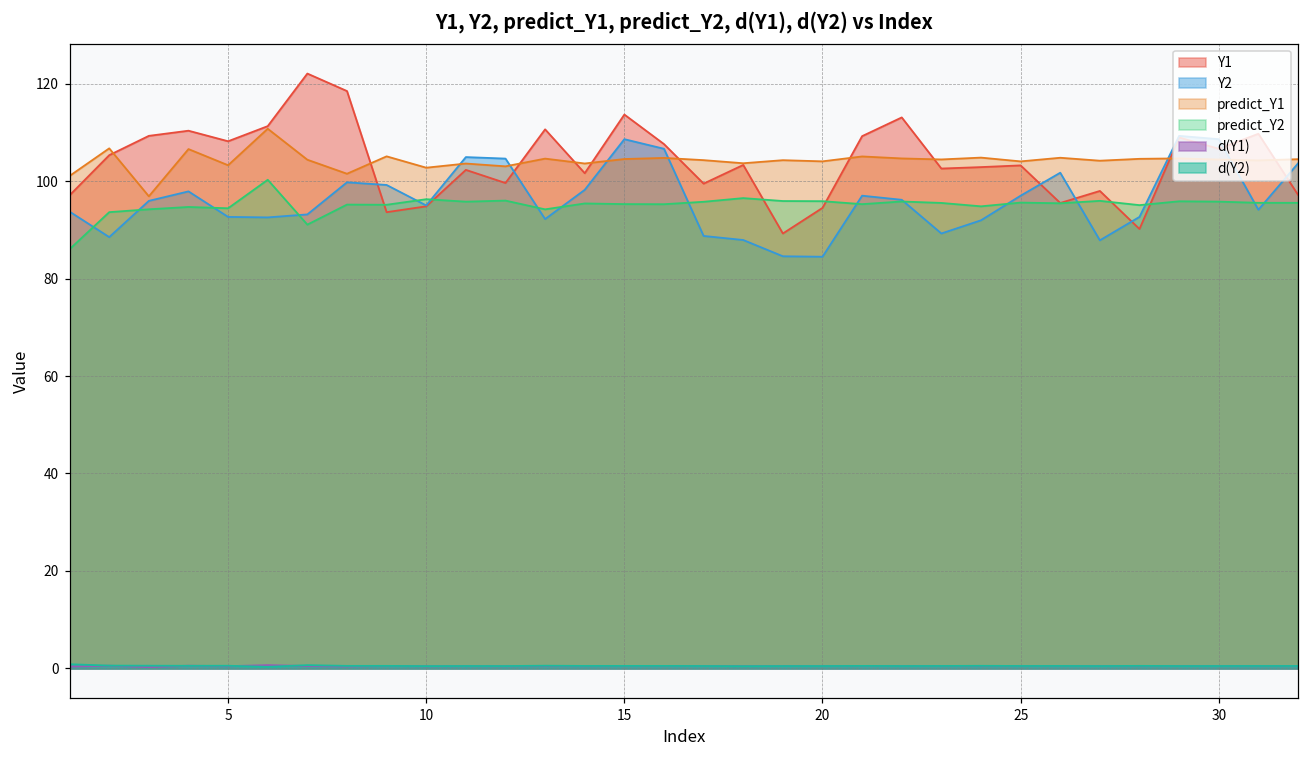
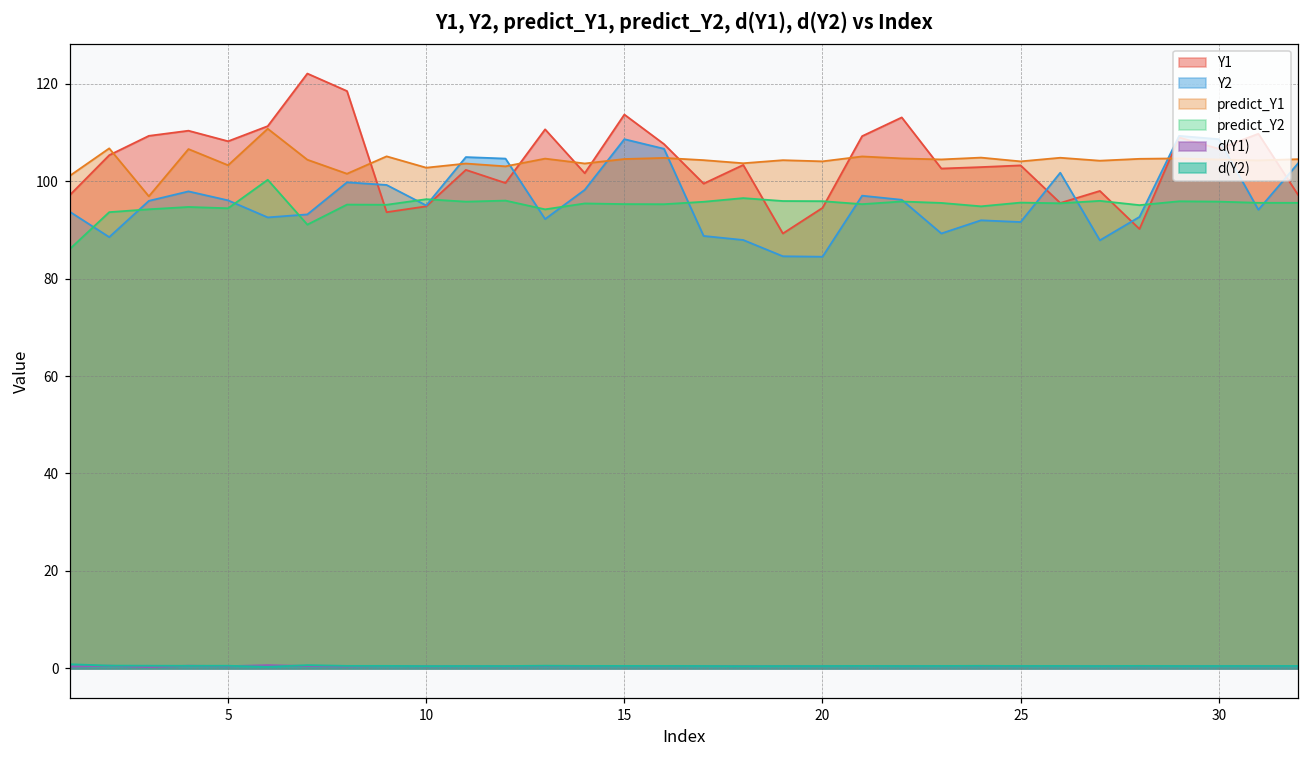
Y2, 5: 93 -> 96
Y2, 25: 97 -> 92
